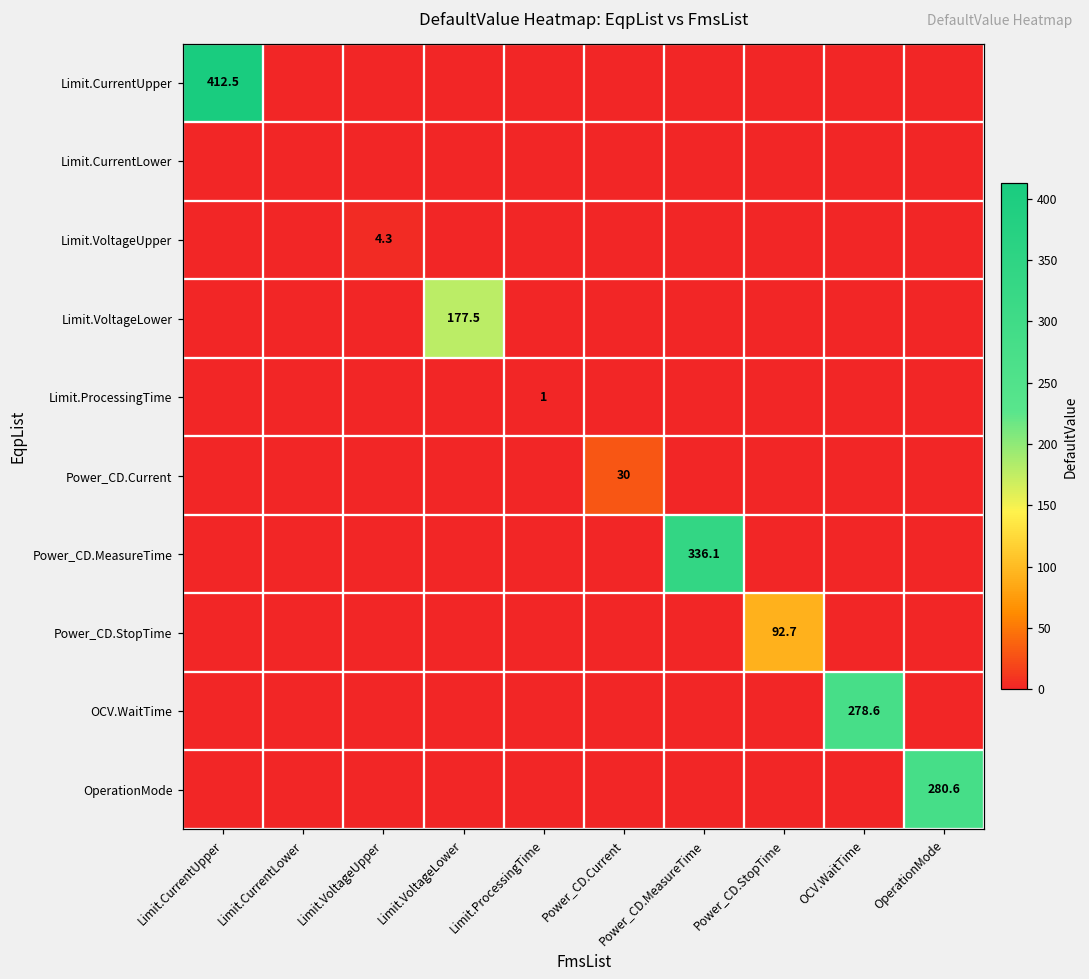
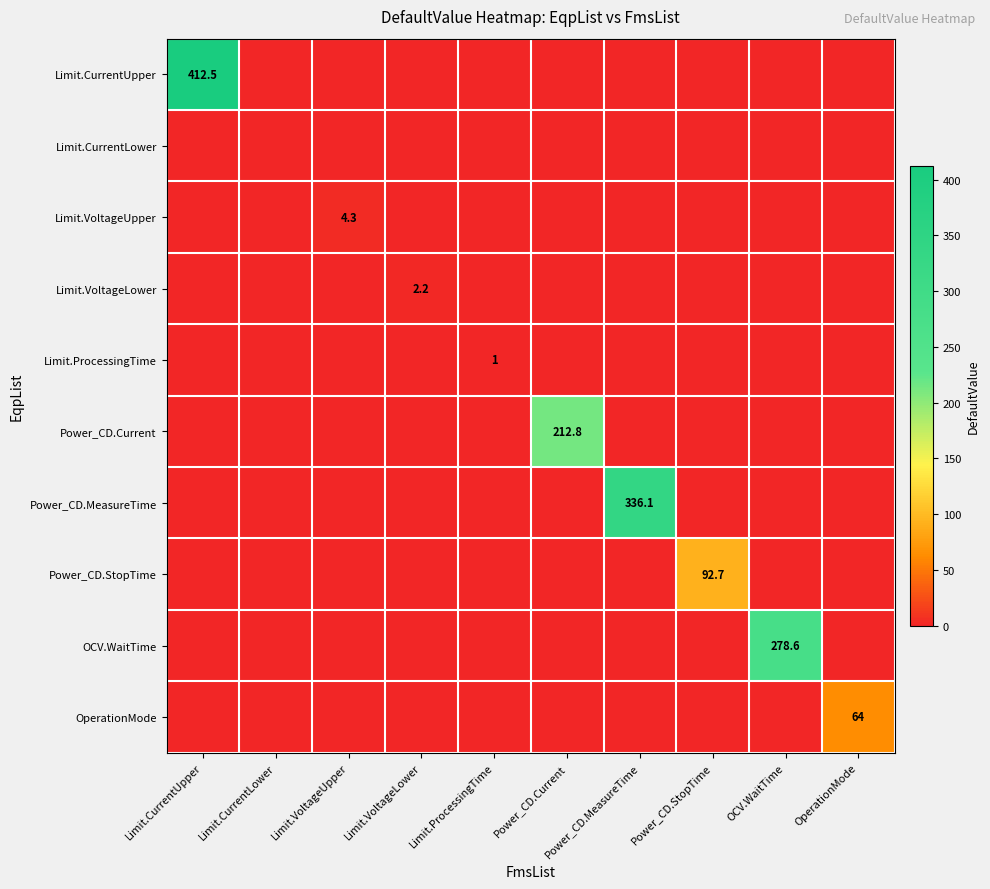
Limit.VoltageLower, Limit.VoltageLower: 177.5 -> 2.2
Power_CD.Current, Power_CD.Current: 30 -> 212.8
OperationMode, OperationMode: 280.6 -> 64
